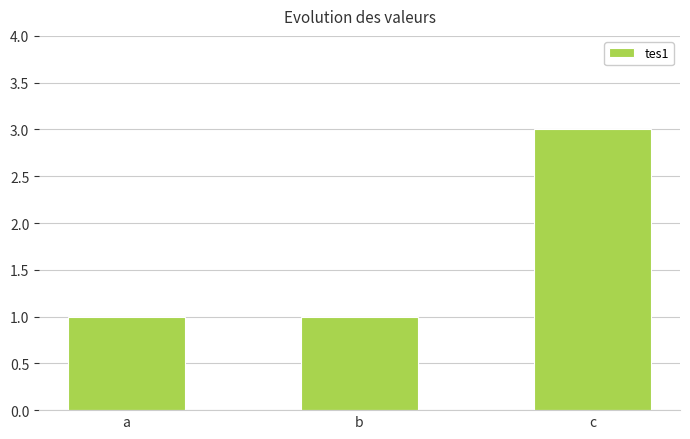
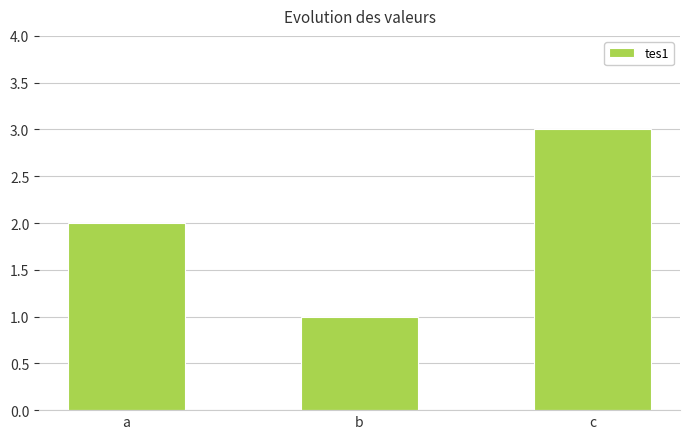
a: 1 -> 2
